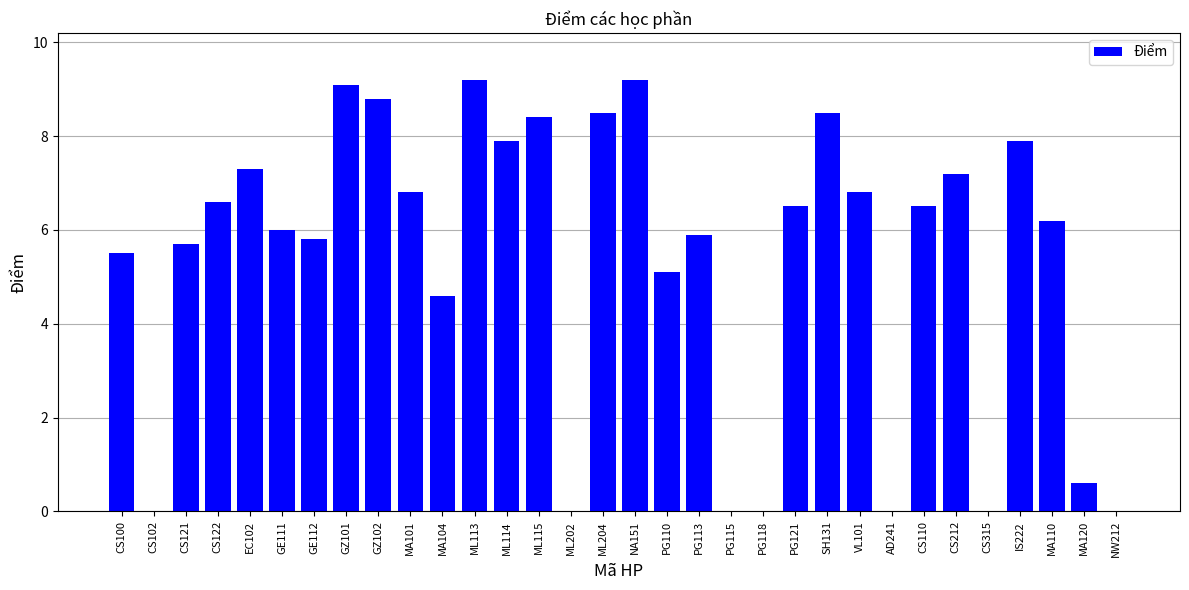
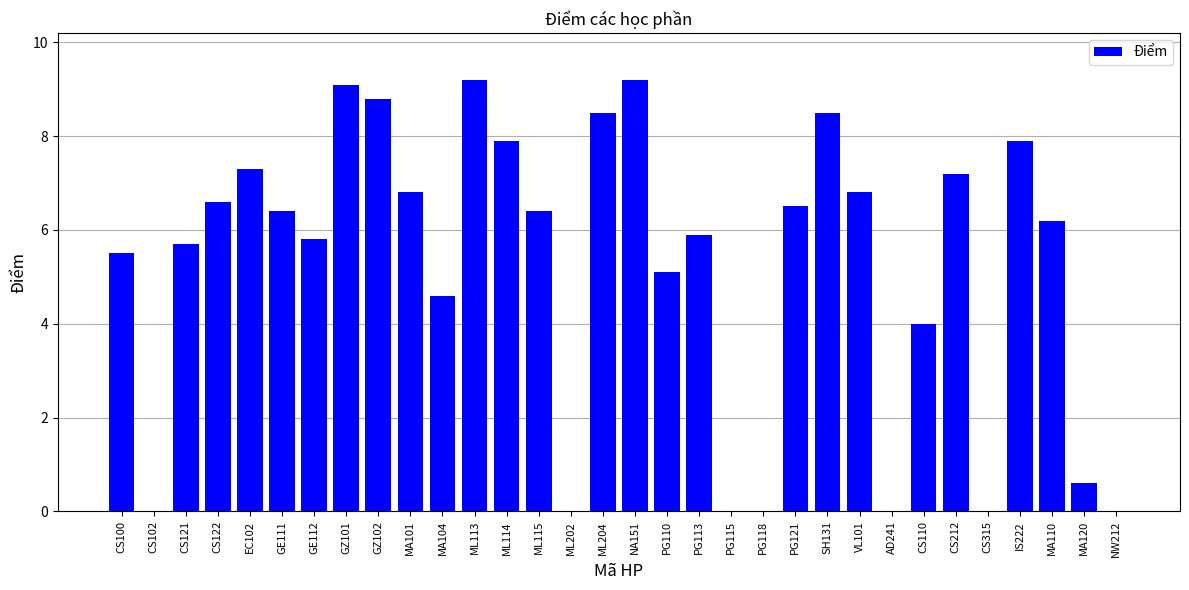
GE111: 6.0 -> 6.4
ML115: 8.4 -> 6.4
CS110: 6.5 -> 4.0
